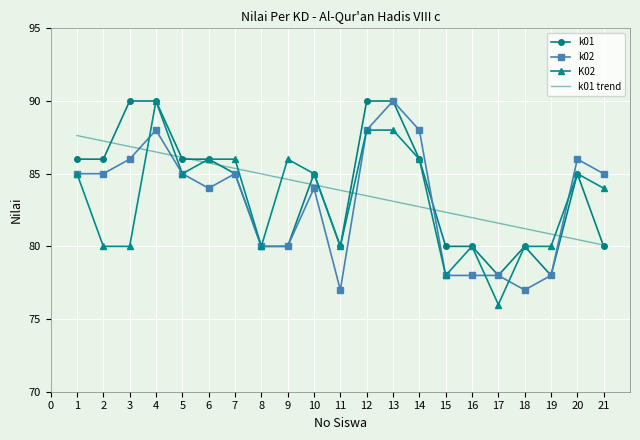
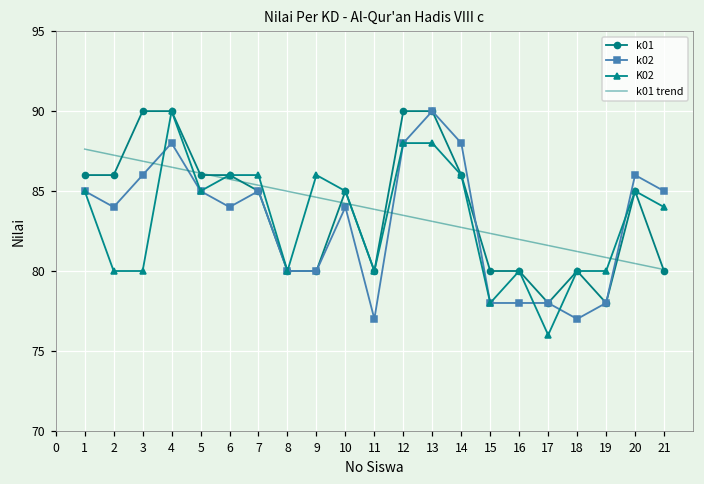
k02, 2: 85 -> 84
